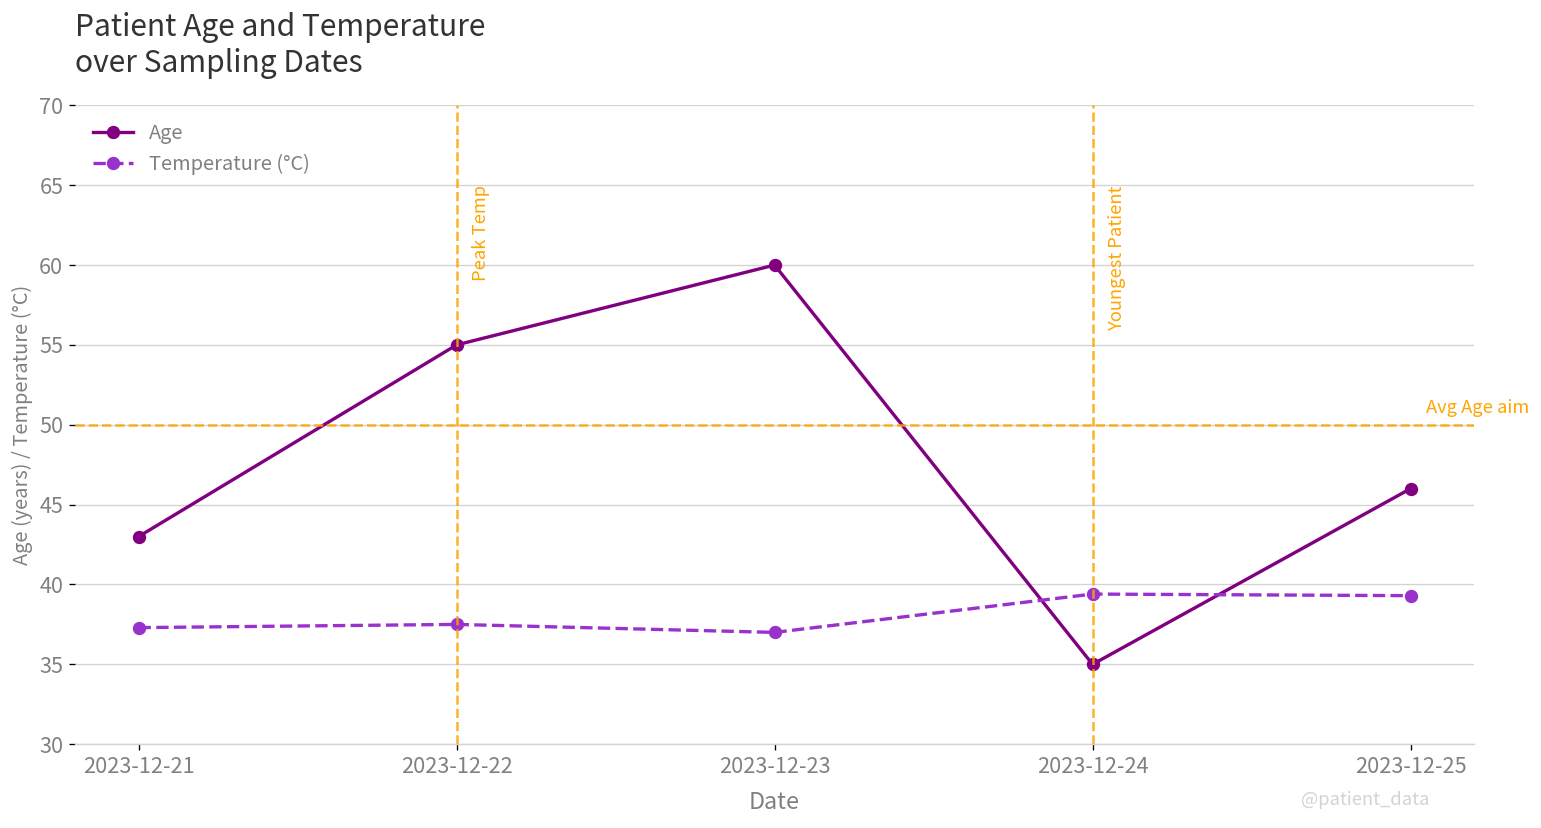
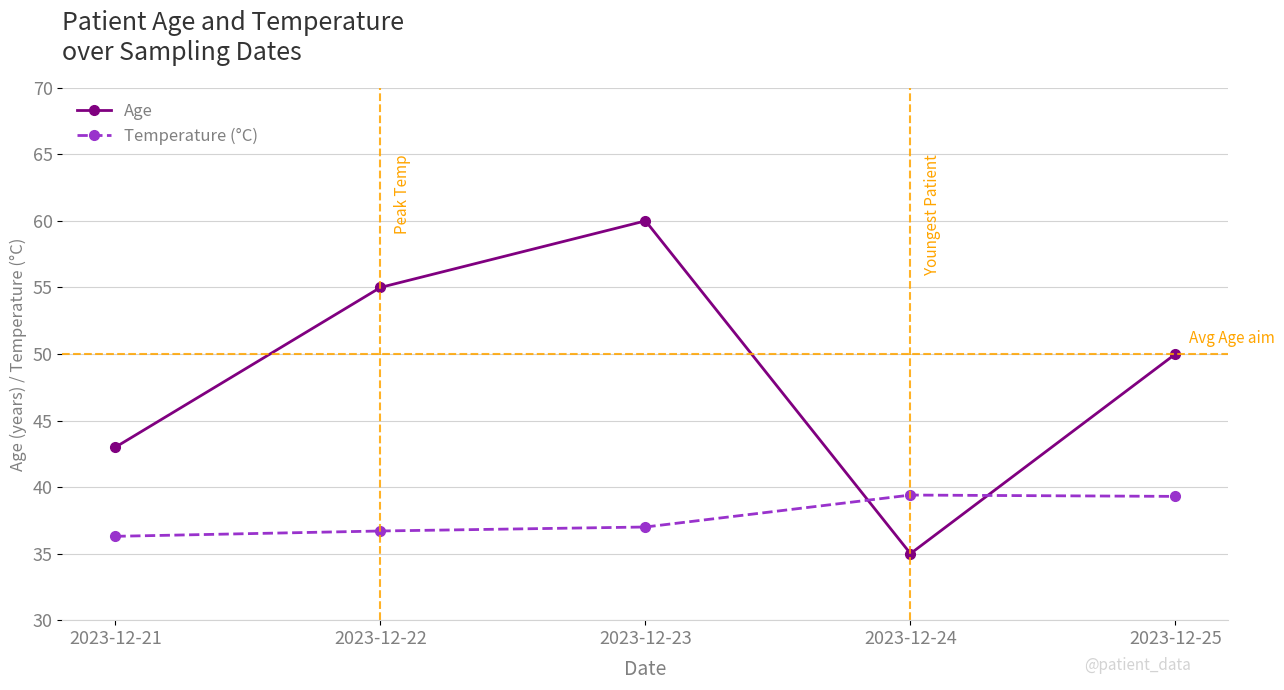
Temperature (°C), 2023-12-21: 37.3 -> 36.3
Temperature (°C), 2023-12-22: 37.5 -> 36.7
Age, 2023-12-25: 46 -> 50
